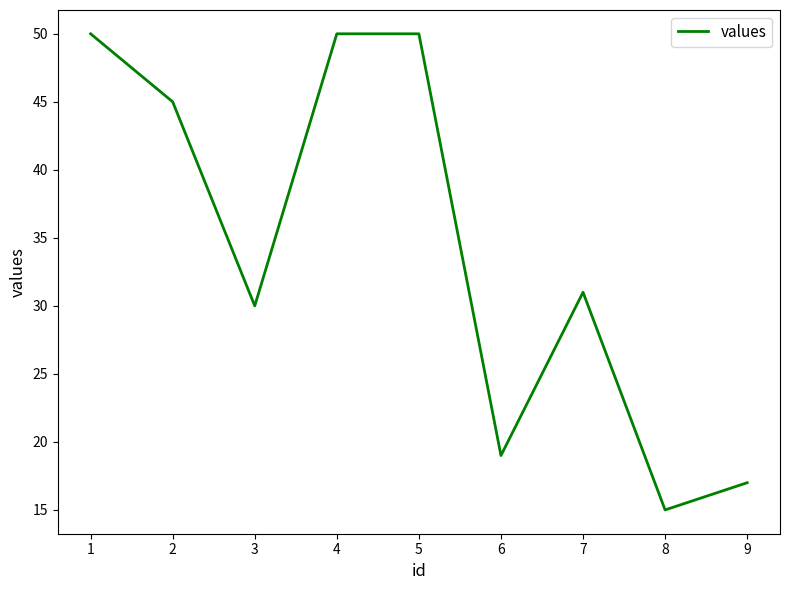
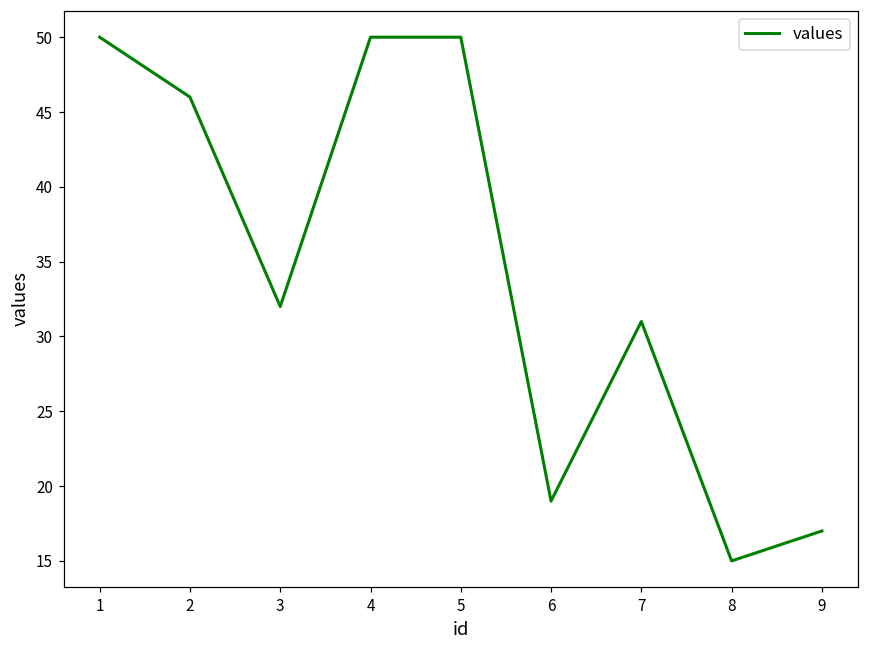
2: 45 -> 46
3: 30 -> 32
